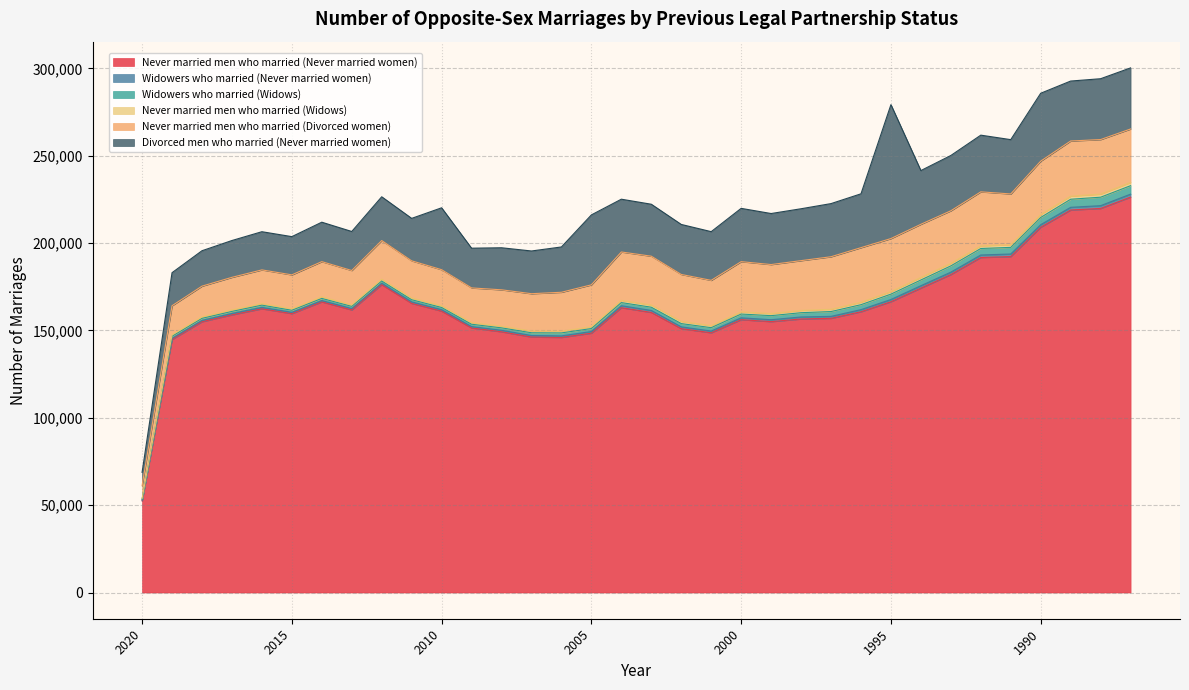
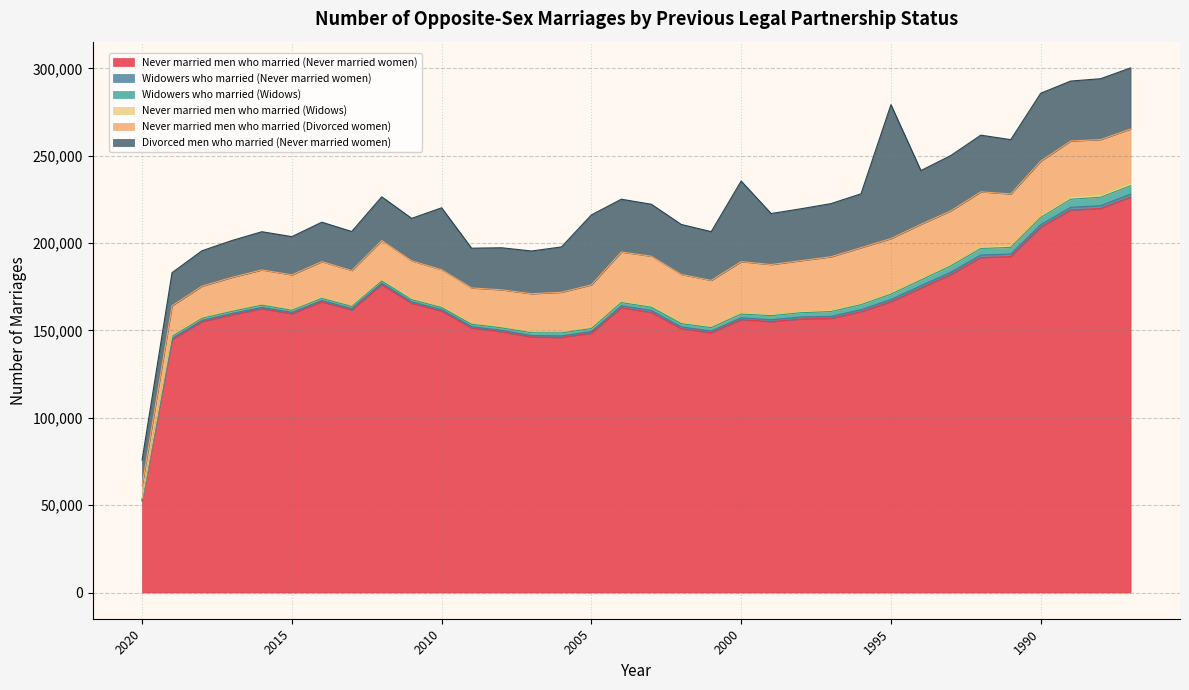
Divorced men who married (Never married women), 2020: 8,000 -> 15,000
Divorced men who married (Never married women), 2000: 31,000 -> 46,000
